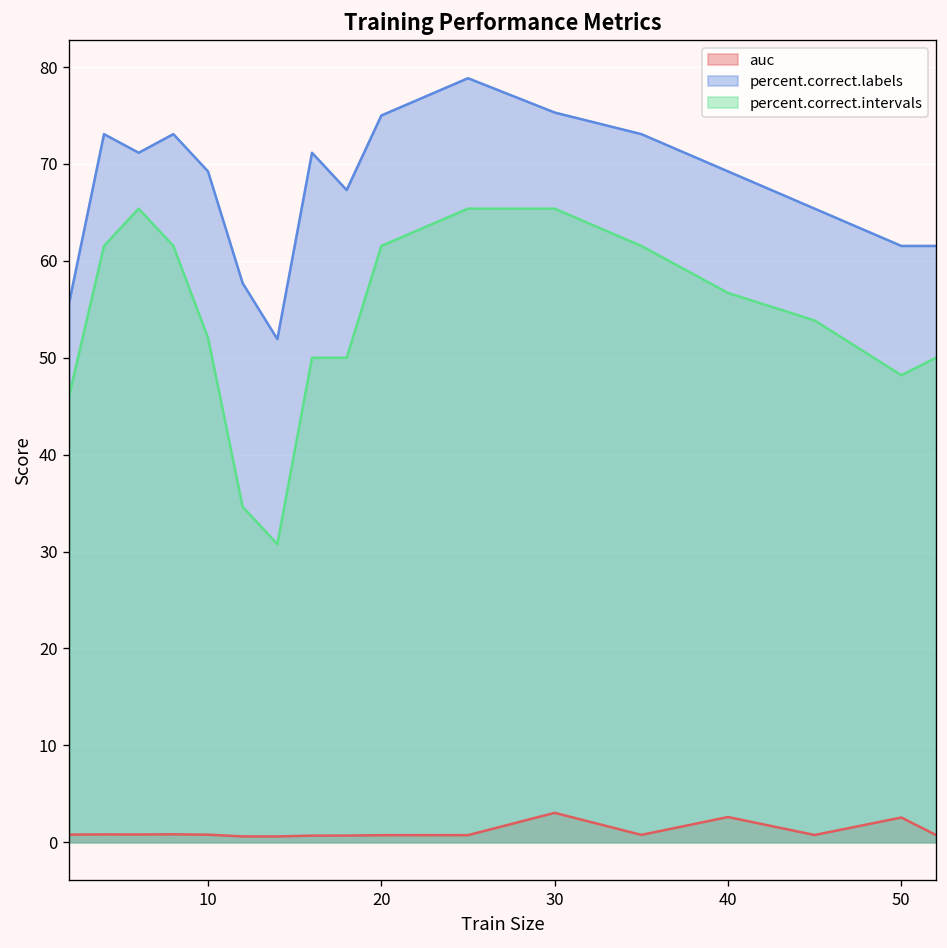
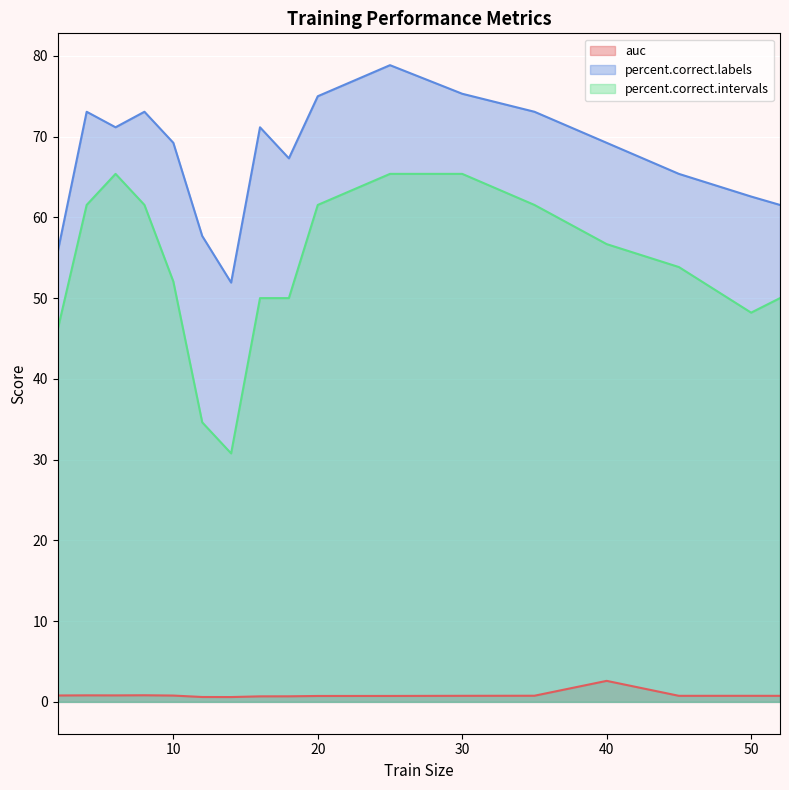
auc, 30: 3 -> 1
auc, 50: 3 -> 1
percent.correct.labels, 50: 62 -> 63
